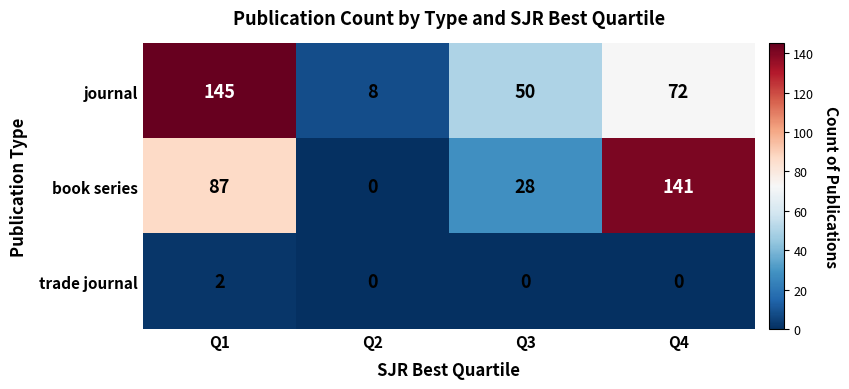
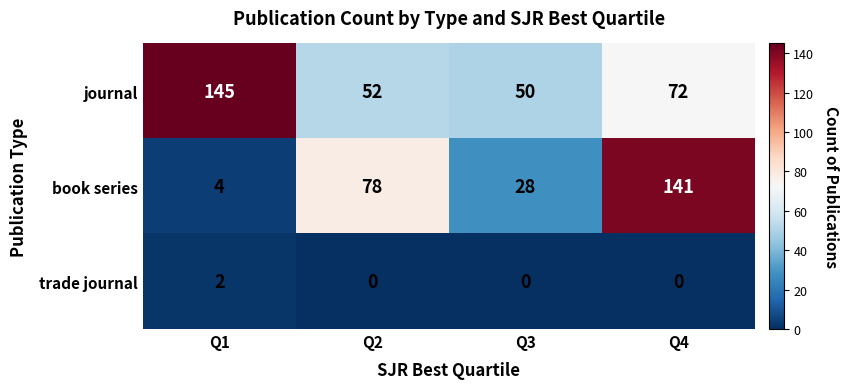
journal, Q2: 8 -> 52
book series, Q1: 87 -> 4
book series, Q2: 0 -> 78
